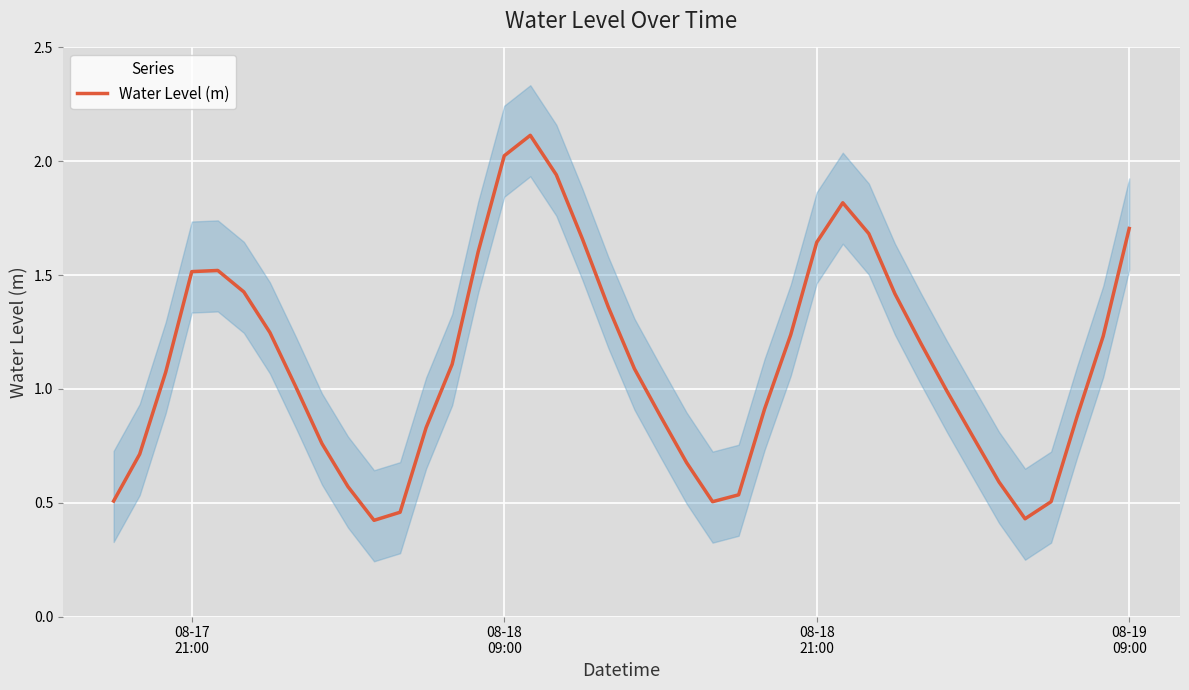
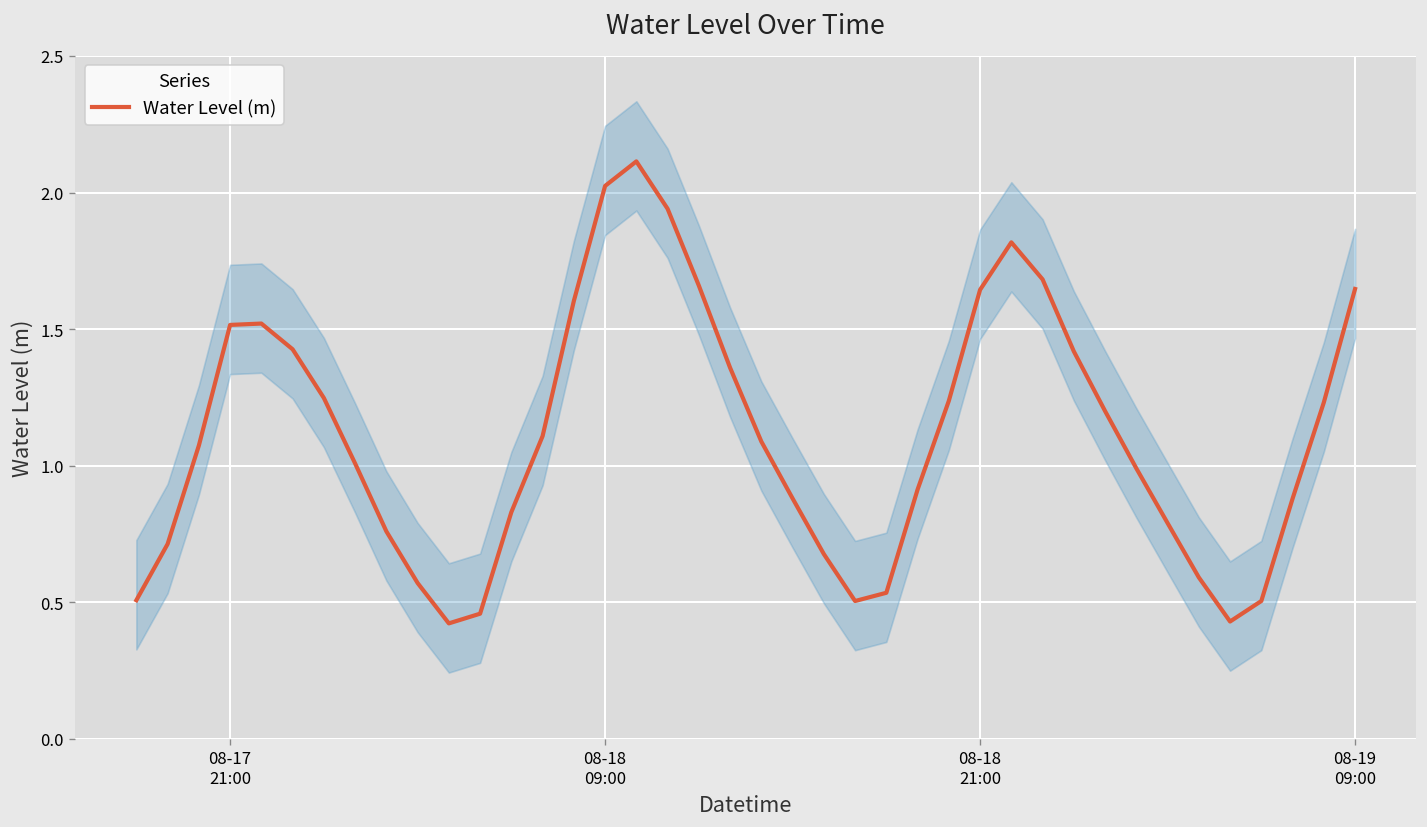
Water Level (m), 08-19 09:00: 1.70 -> 1.65
